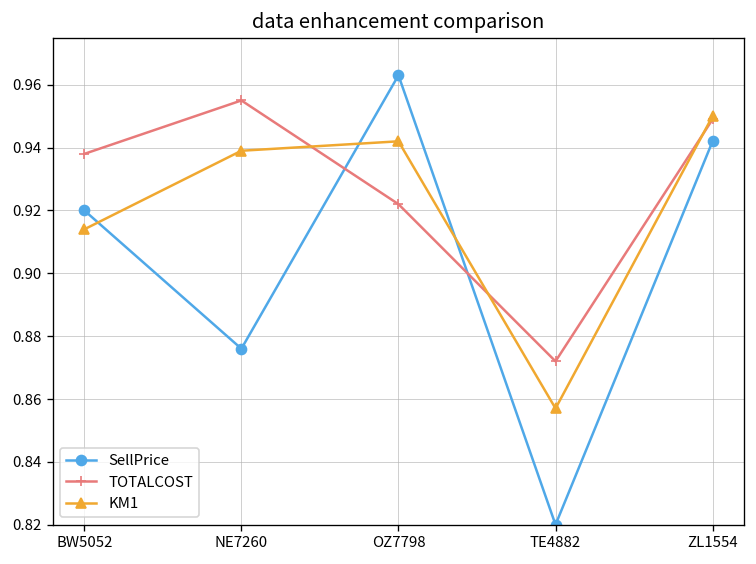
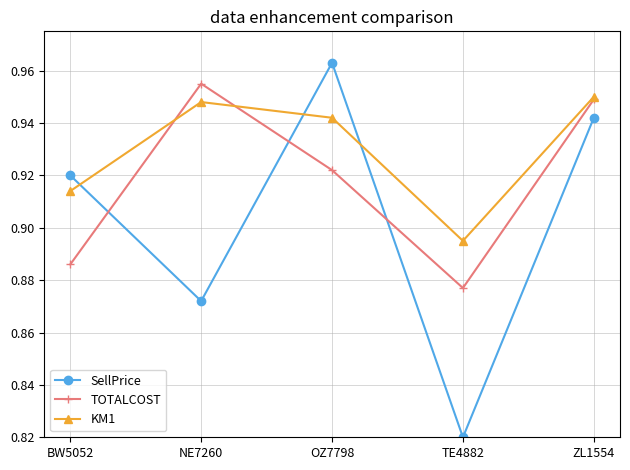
TOTALCOST, BW5052: 0.938 -> 0.886
SellPrice, NE7260: 0.876 -> 0.872
KM1, NE7260: 0.939 -> 0.948
TOTALCOST, TE4882: 0.872 -> 0.877
KM1, TE4882: 0.857 -> 0.895
